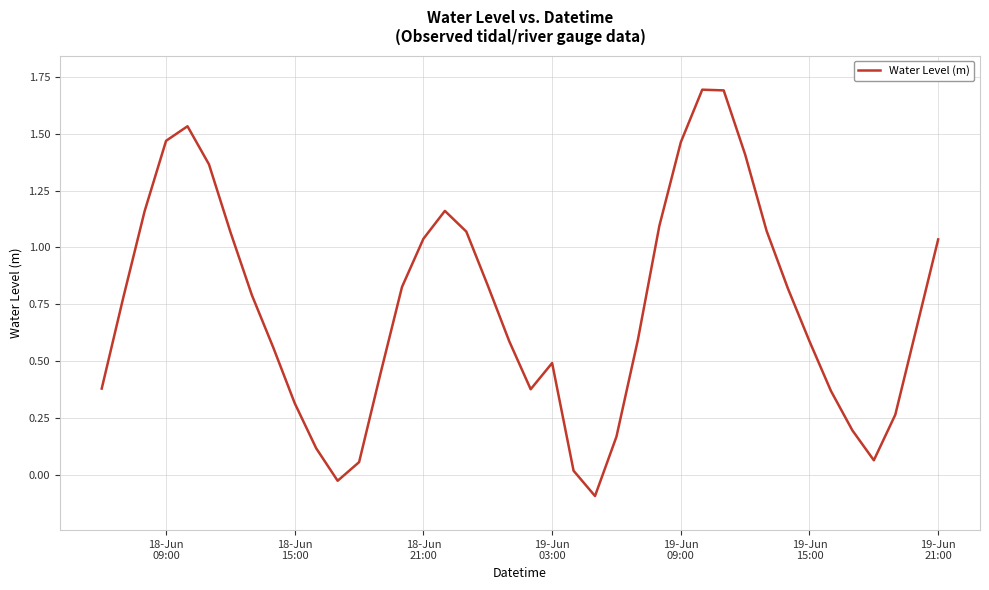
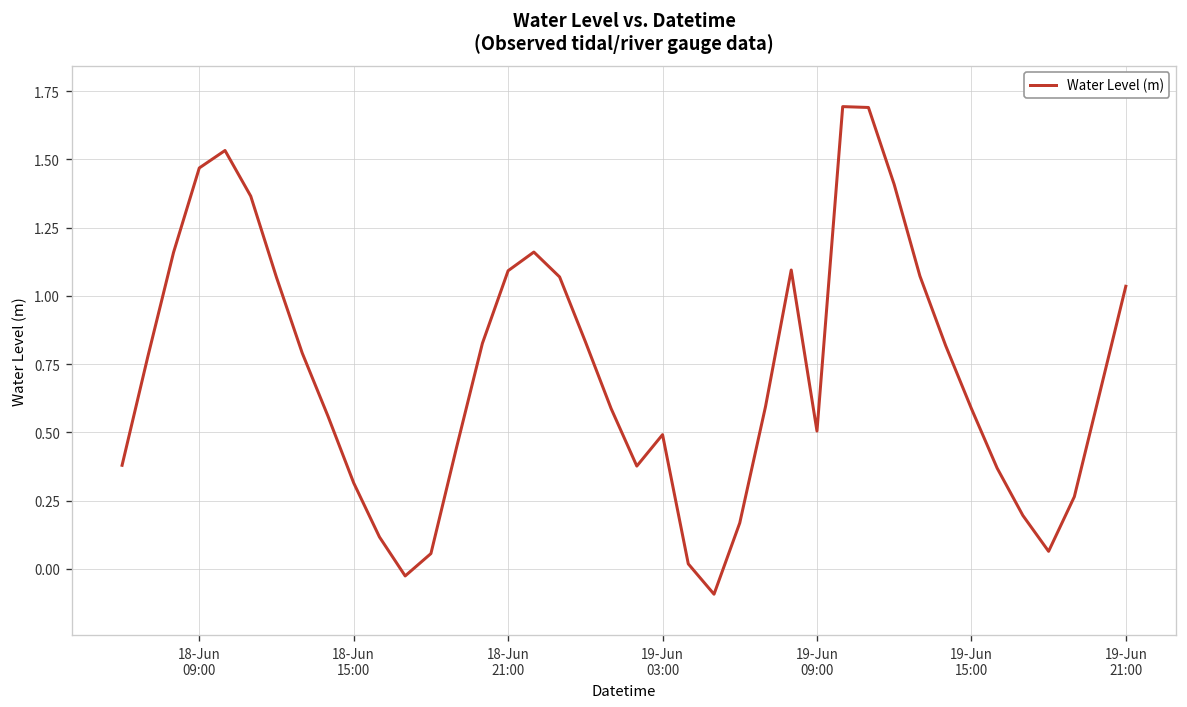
18-Jun 21:00: 1.04 -> 1.09
19-Jun 09:00: 1.46 -> 0.50
